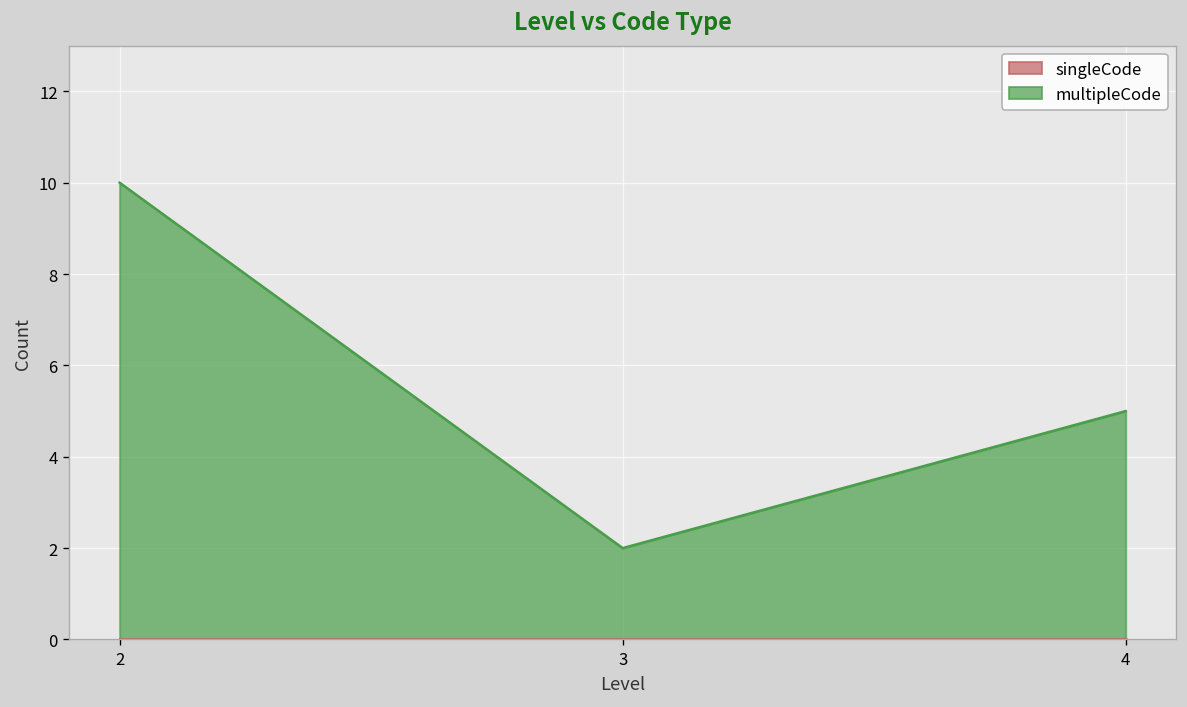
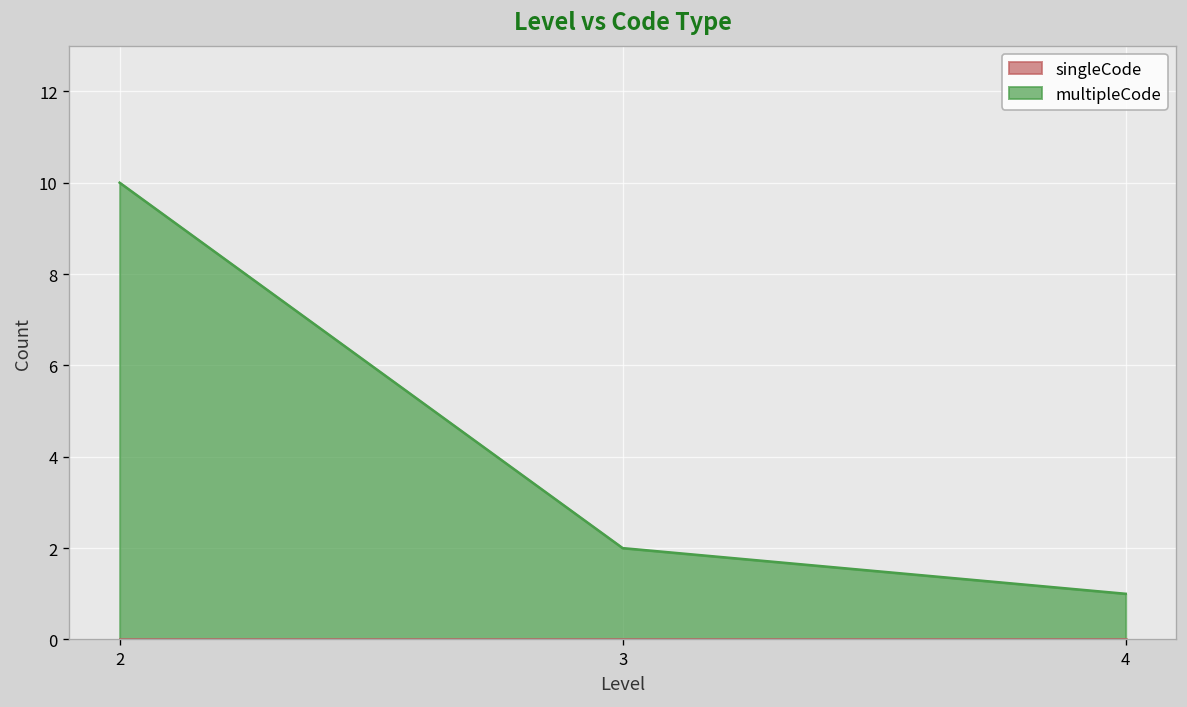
multipleCode, 4: 5 -> 1
